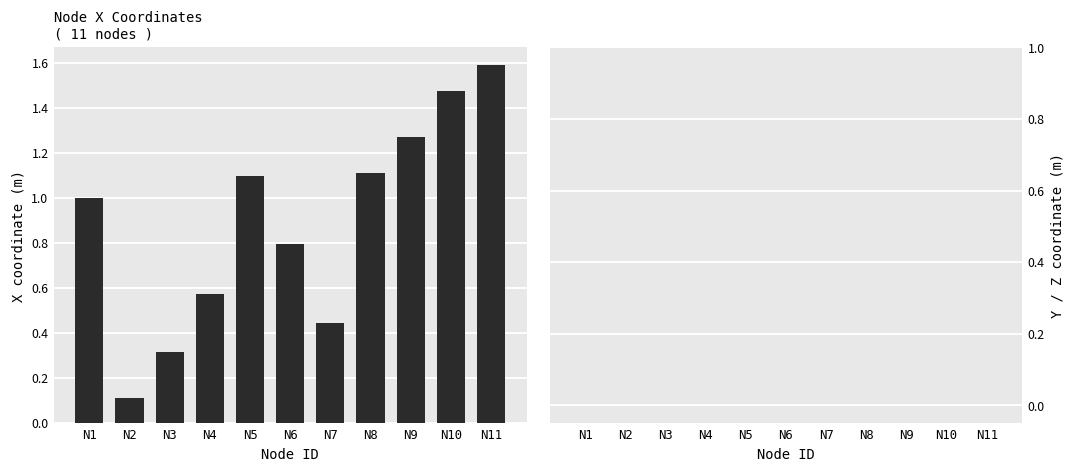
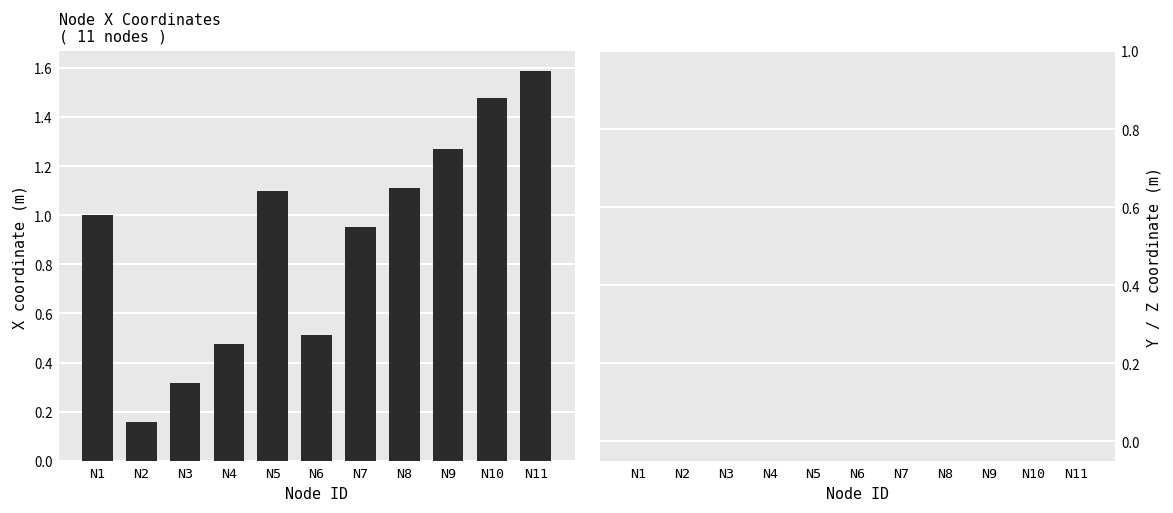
Node X Coordinates ( 11 nodes ), N2: 0.11 -> 0.16
Node X Coordinates ( 11 nodes ), N4: 0.58 -> 0.48
Node X Coordinates ( 11 nodes ), N6: 0.79 -> 0.51
Node X Coordinates ( 11 nodes ), N7: 0.44 -> 0.95
